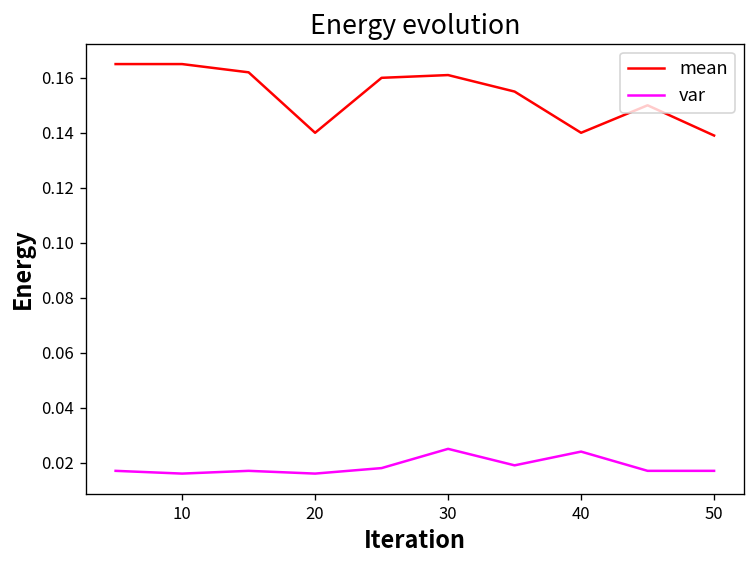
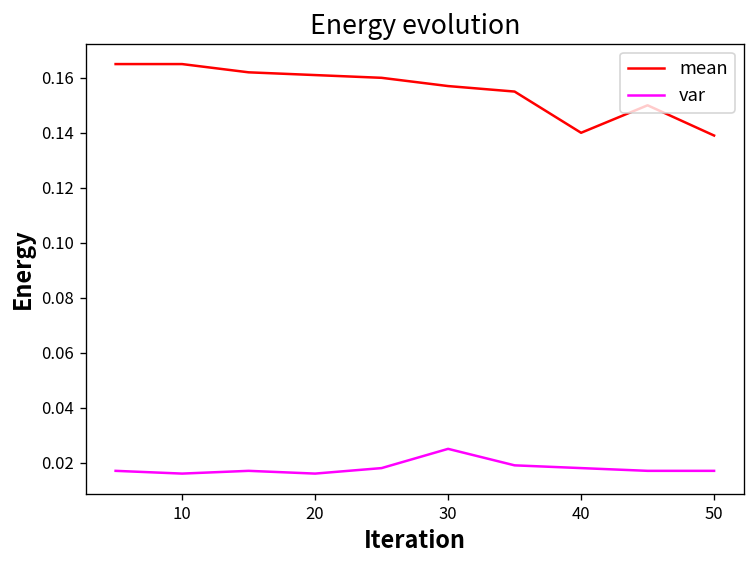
mean, 20: 0.140 -> 0.161
mean, 30: 0.161 -> 0.157
var, 40: 0.024 -> 0.018
